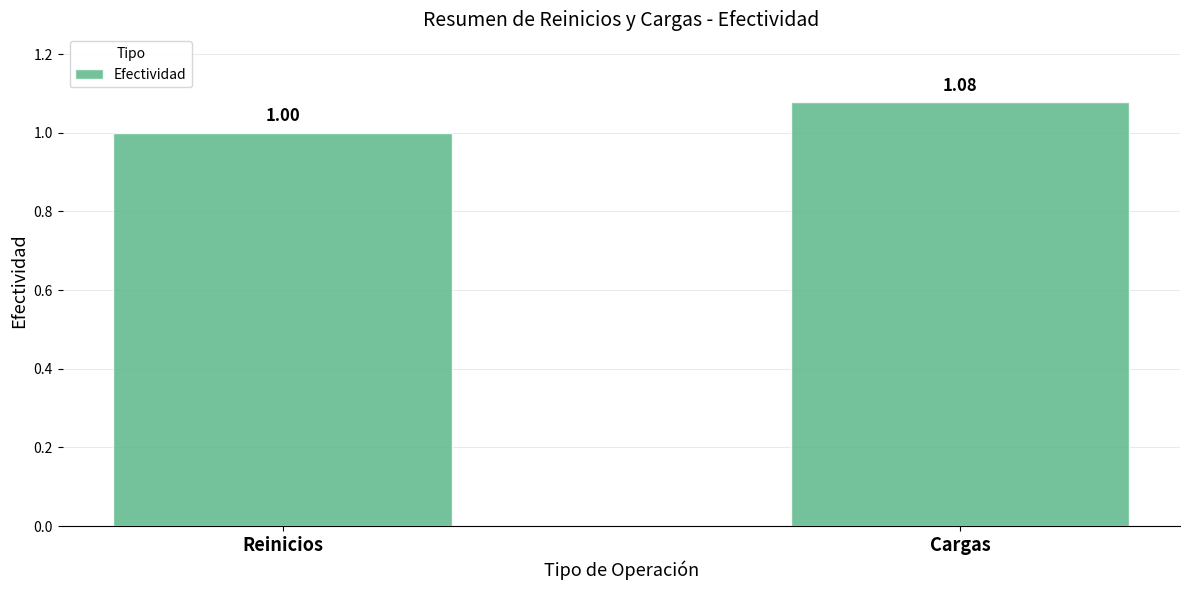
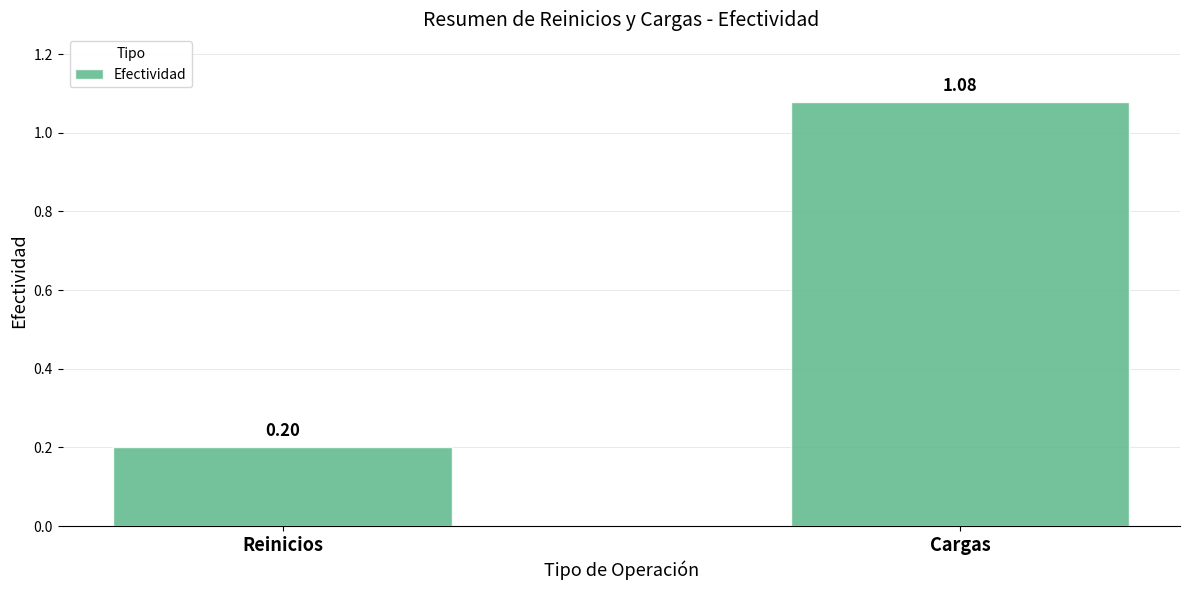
Reinicios: 1.00 -> 0.20
